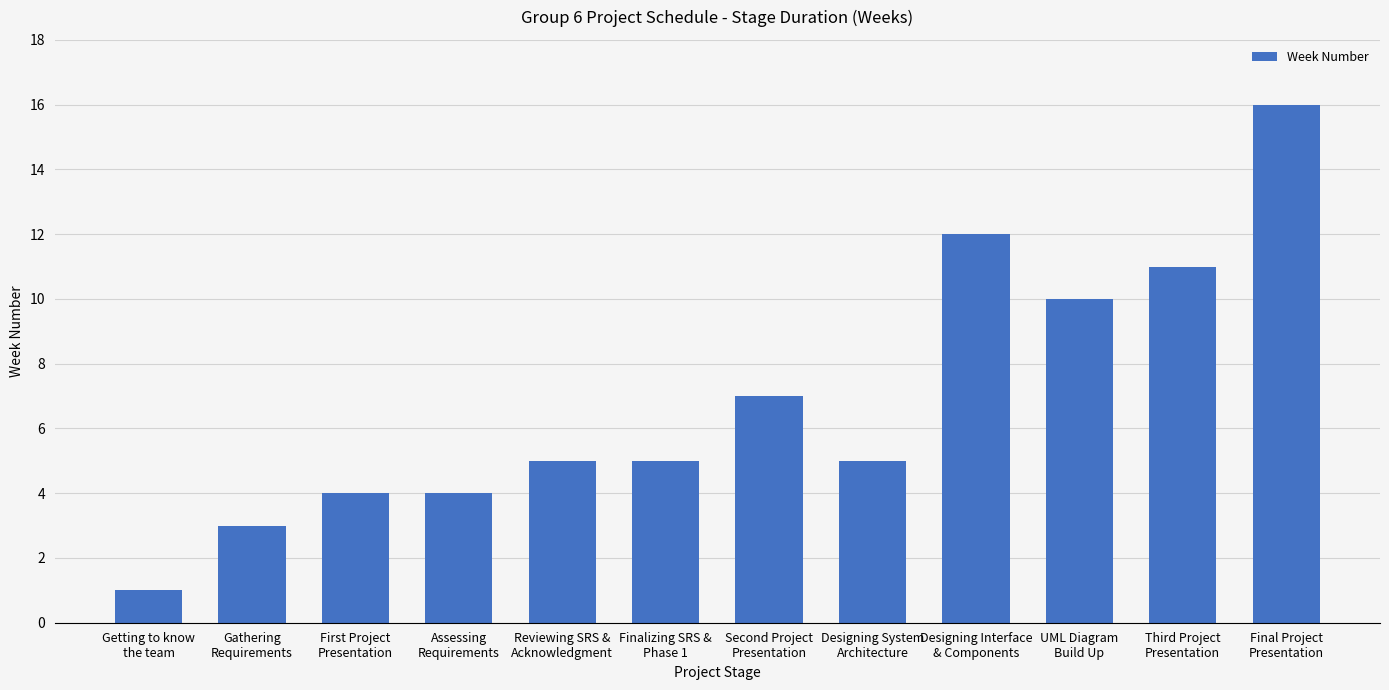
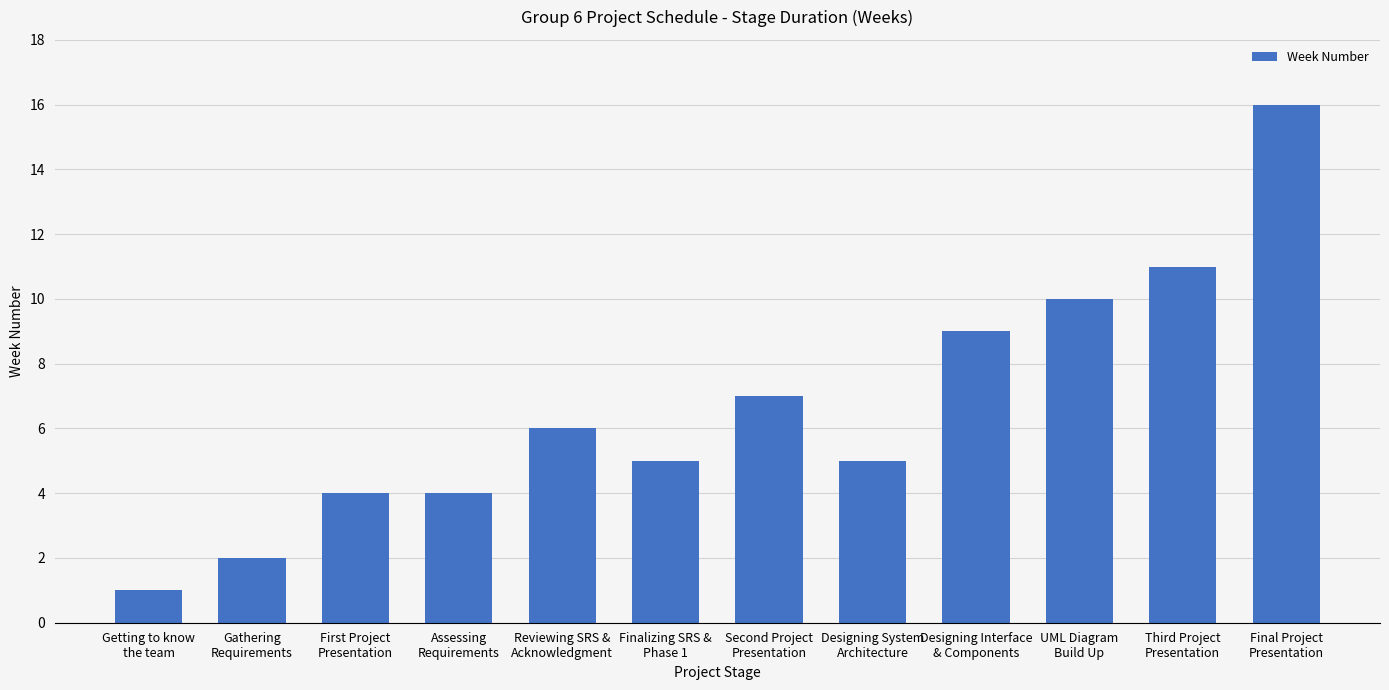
Gathering Requirements: 3 -> 2
Reviewing SRS & Acknowledgment: 5 -> 6
Designing Interface & Components: 12 -> 9
